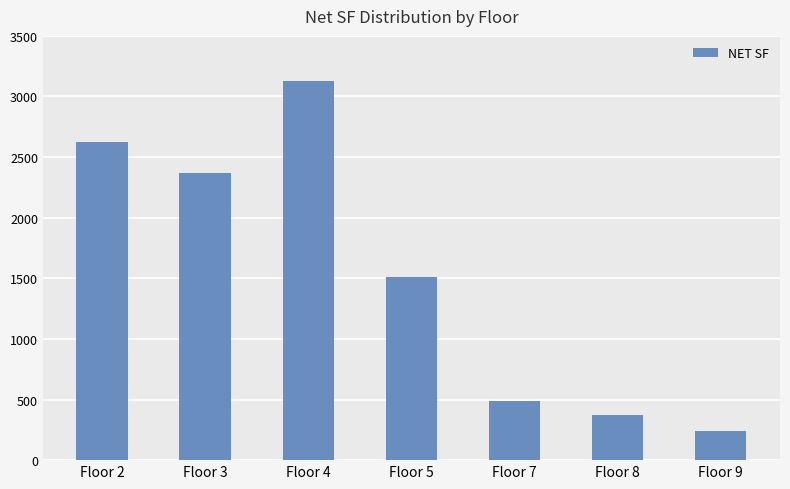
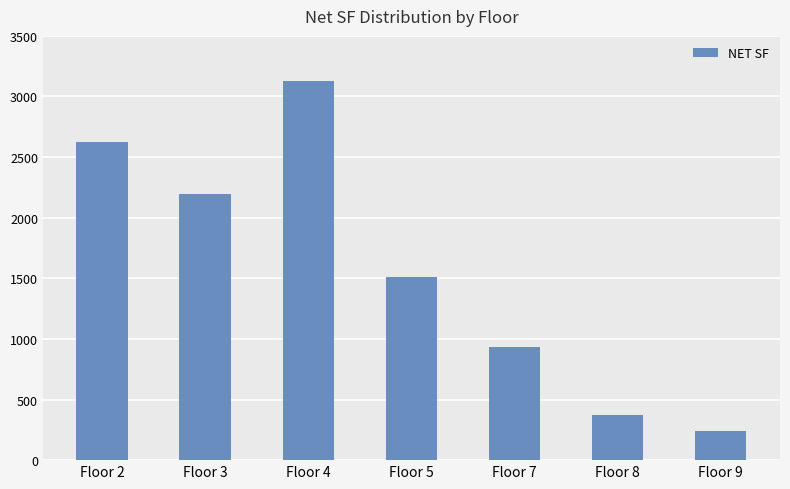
Floor 3: 2370 -> 2190
Floor 7: 490 -> 940
